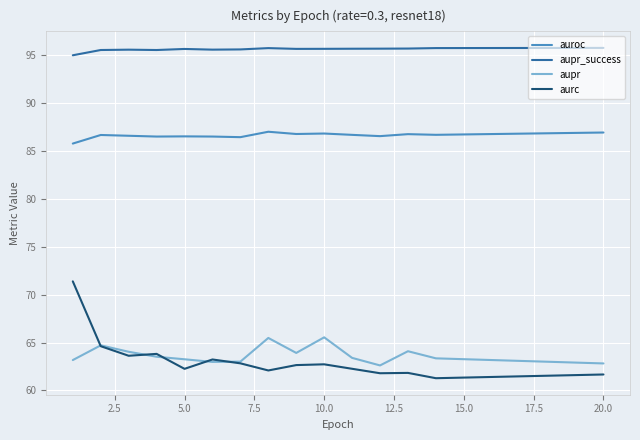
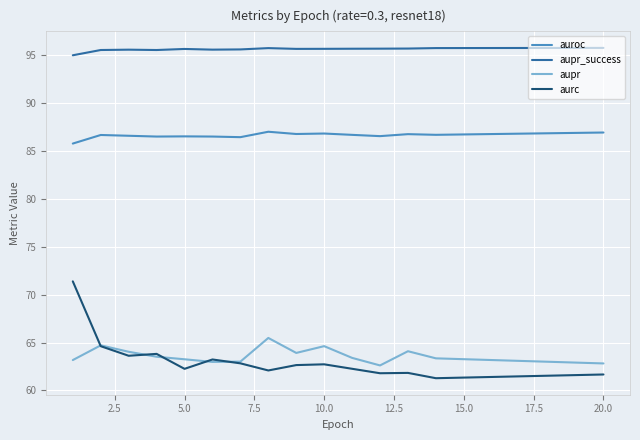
aupr, 10.0: 66 -> 65
